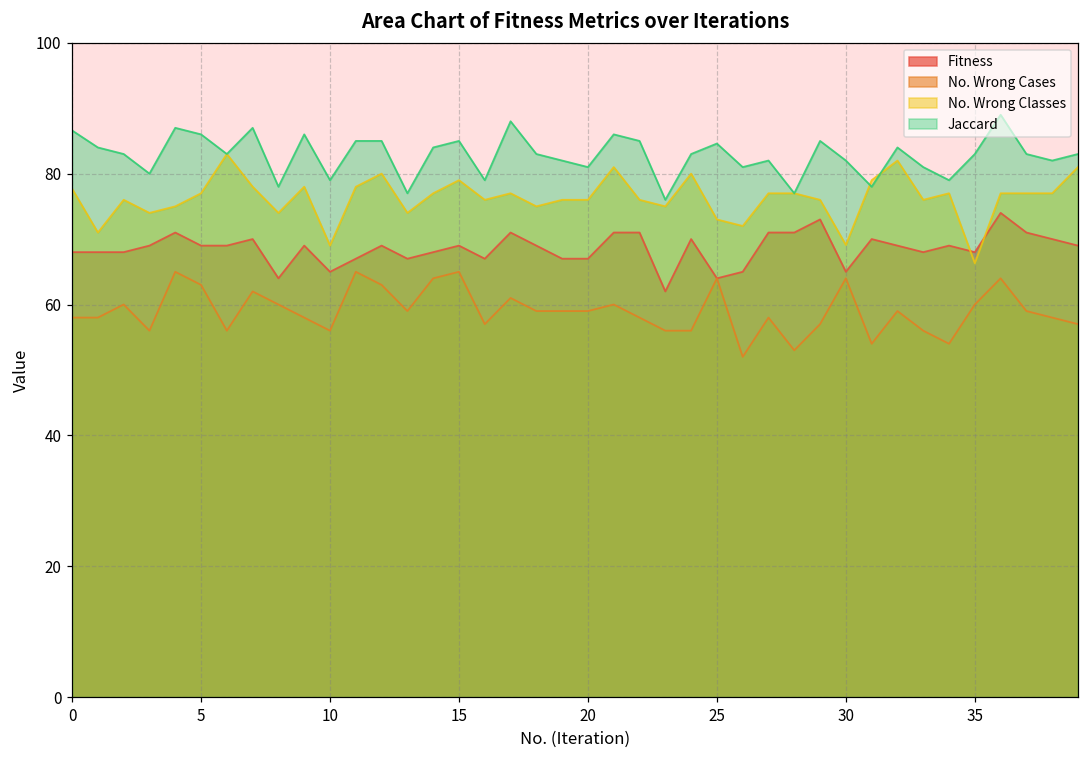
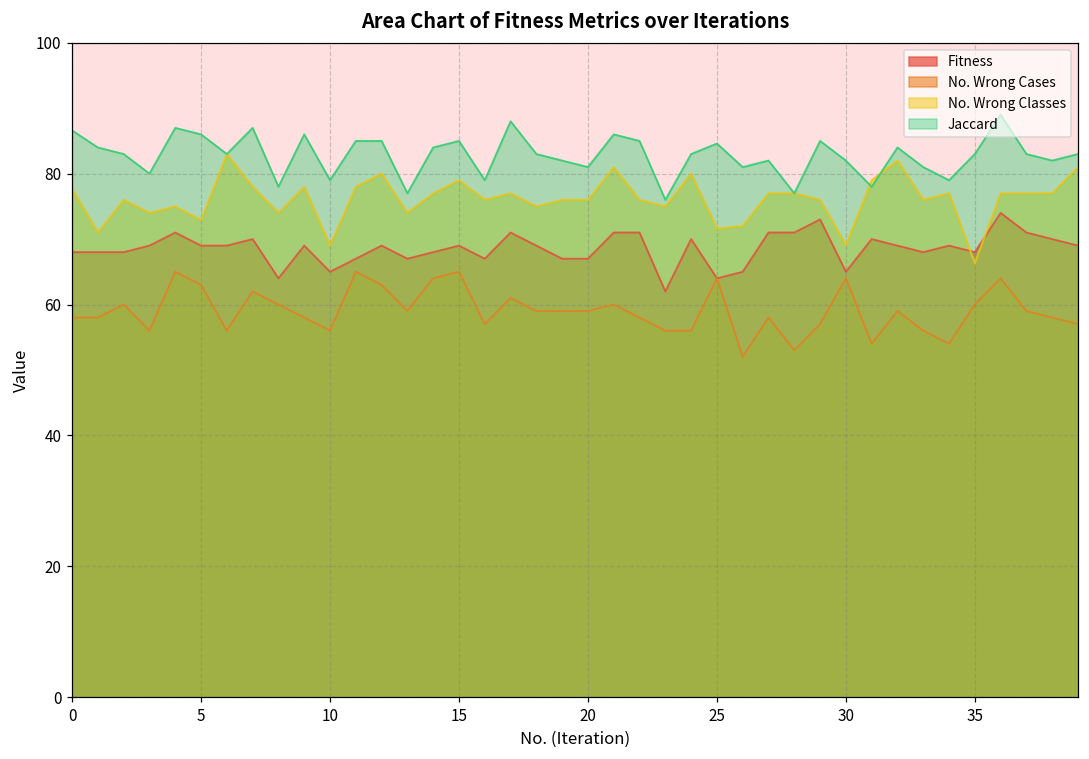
No. Wrong Classes, 5: 77 -> 73
No. Wrong Classes, 25: 73 -> 72
